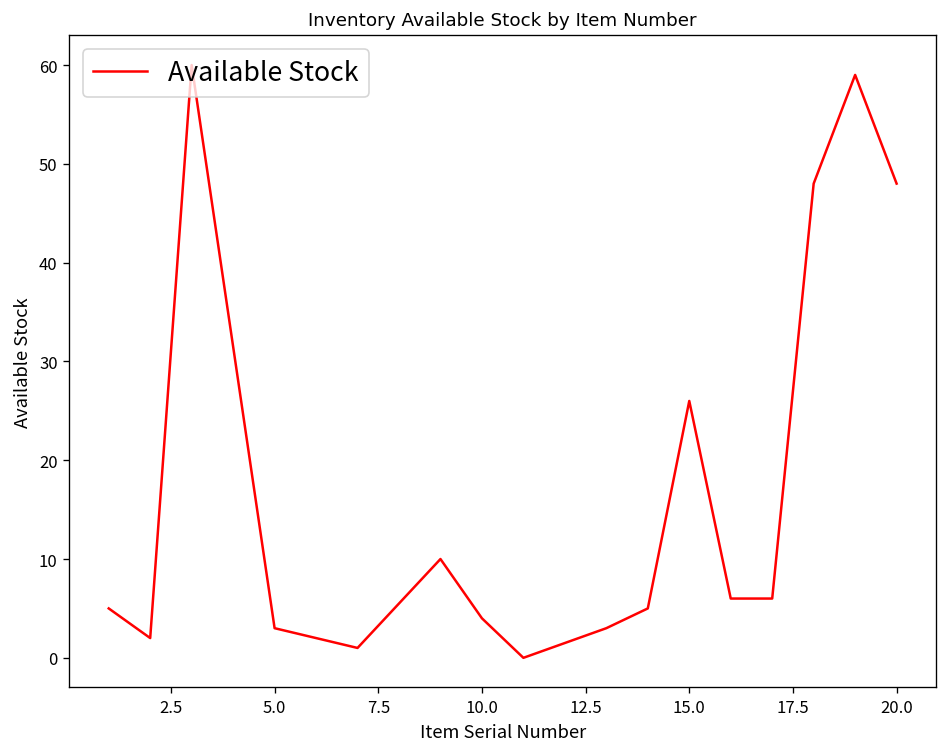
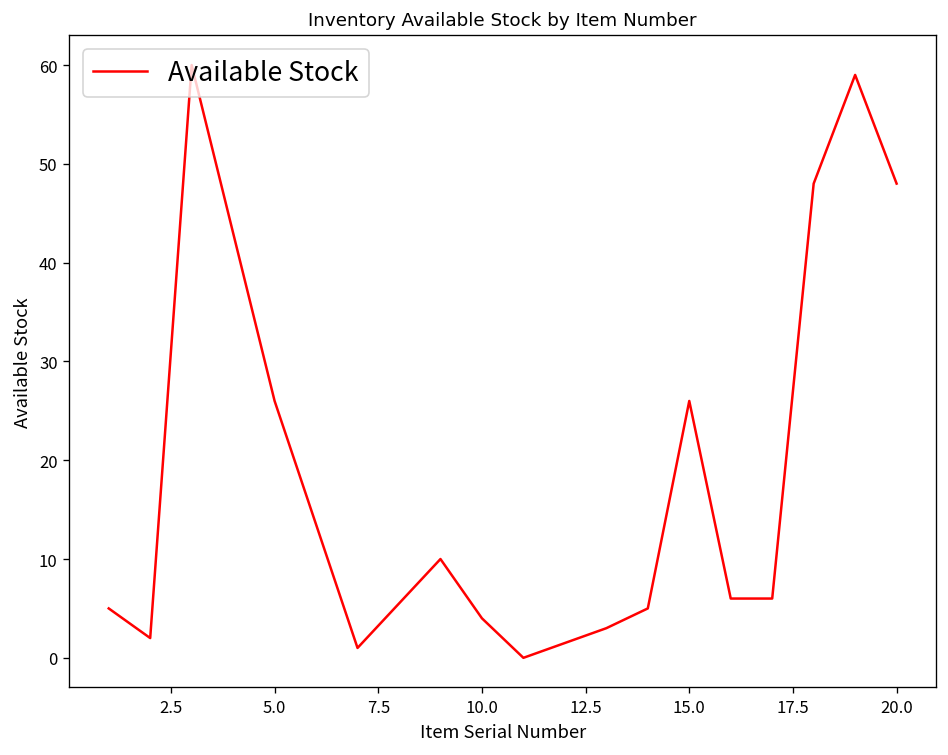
5.0: 3 -> 26
